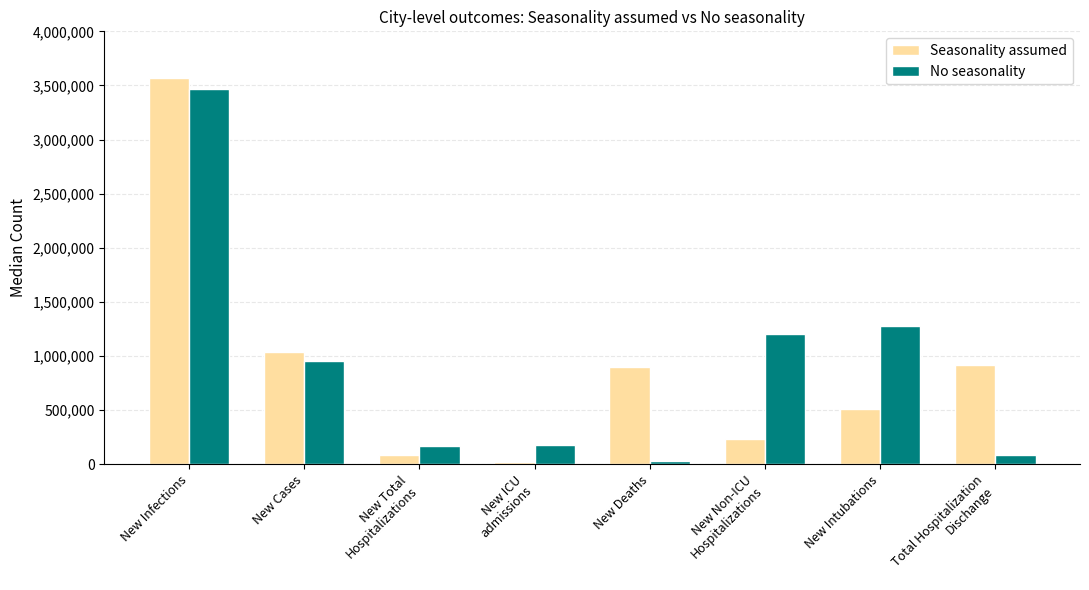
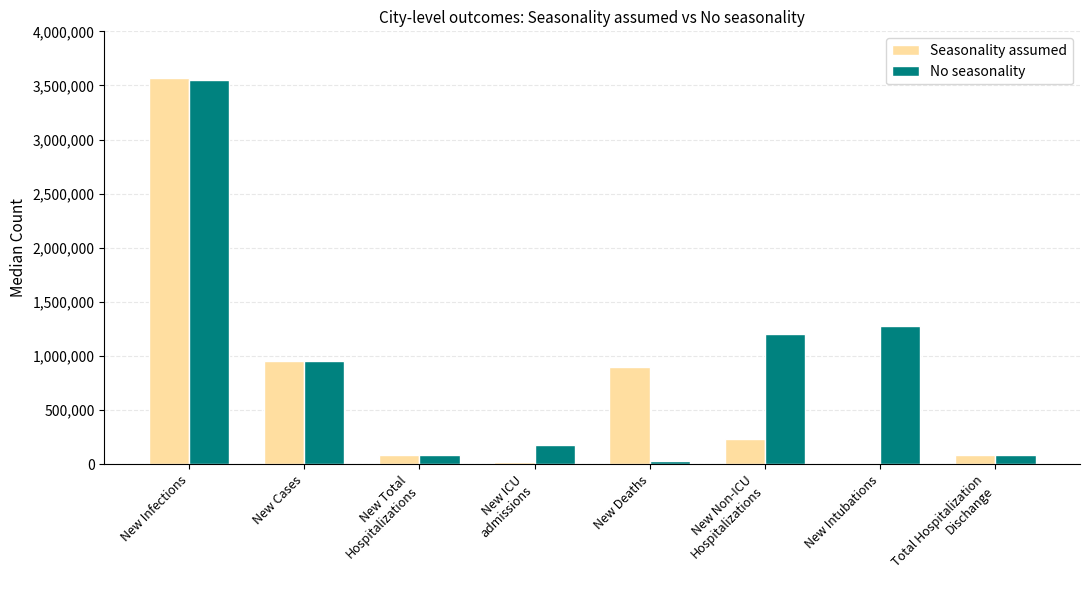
No seasonality, New Infections: 3,470,000 -> 3,550,000
Seasonality assumed, New Cases: 1,030,000 -> 960,000
No seasonality, New Total Hospitalizations: 170,000 -> 90,000
Seasonality assumed, New Intubations: 520,000 -> 10,000
Seasonality assumed, Total Hospitalization Dischange: 920,000 -> 90,000
